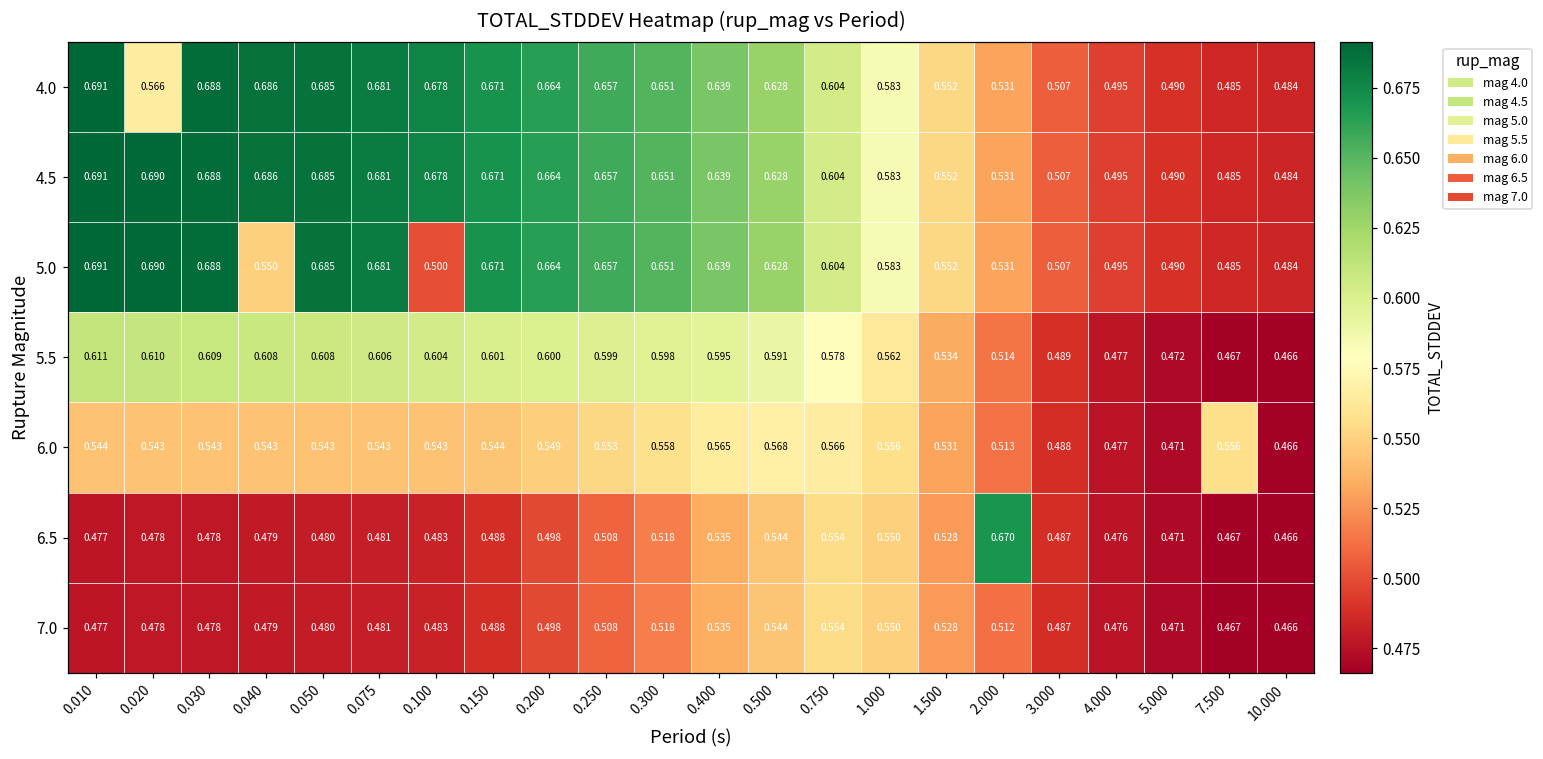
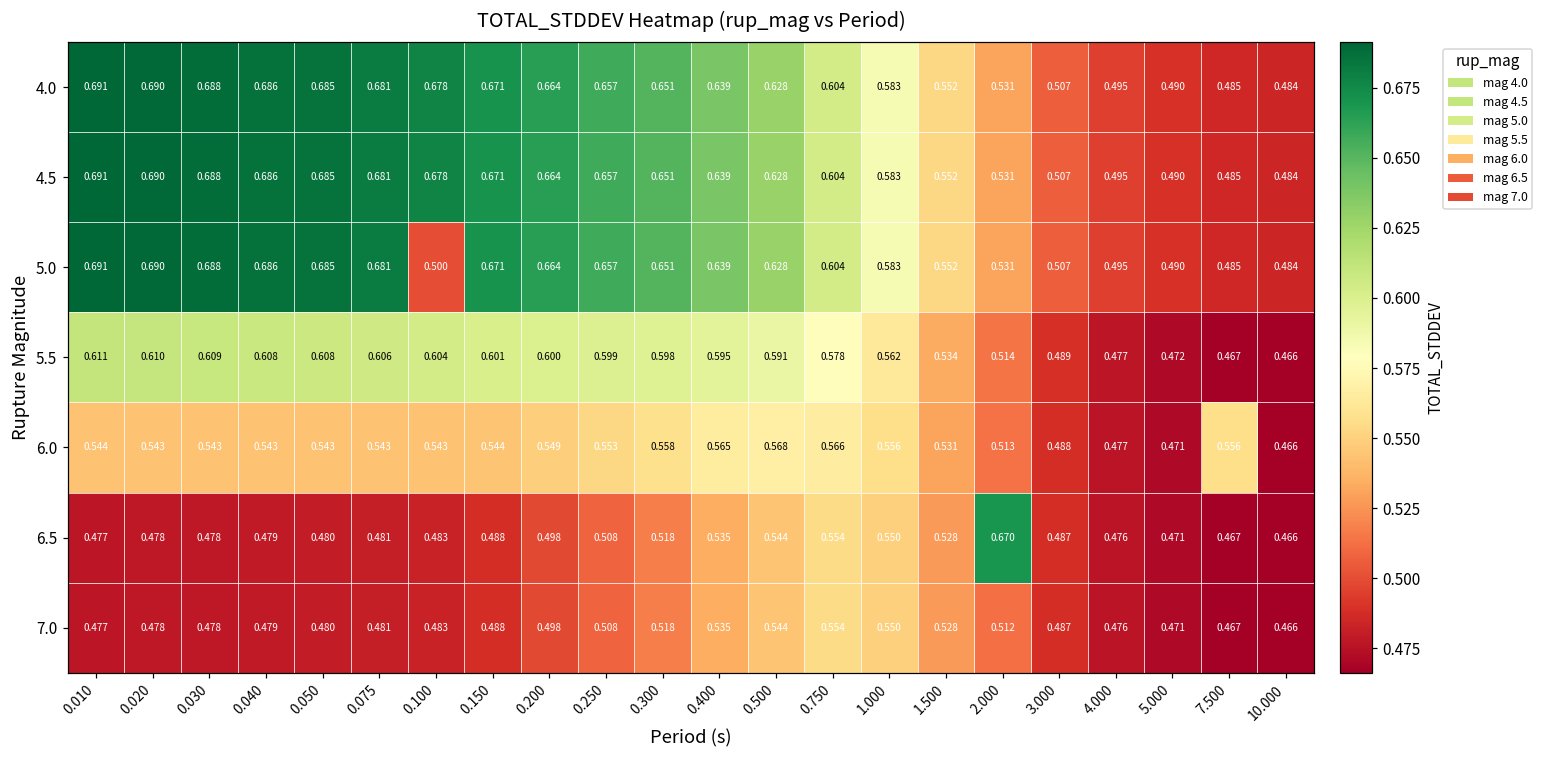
4.0, 0.020: 0.566 -> 0.690
5.0, 0.040: 0.550 -> 0.686
